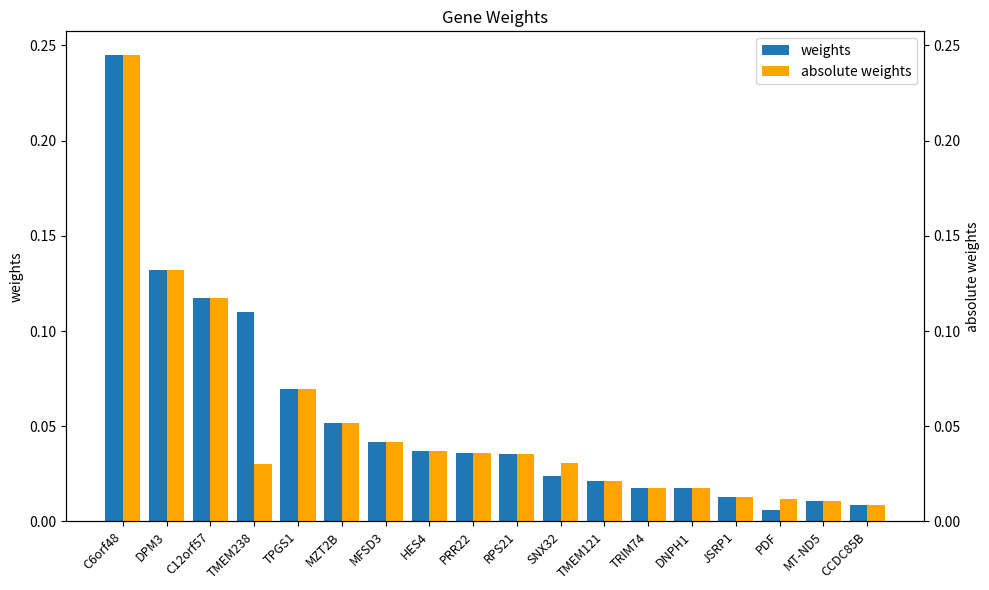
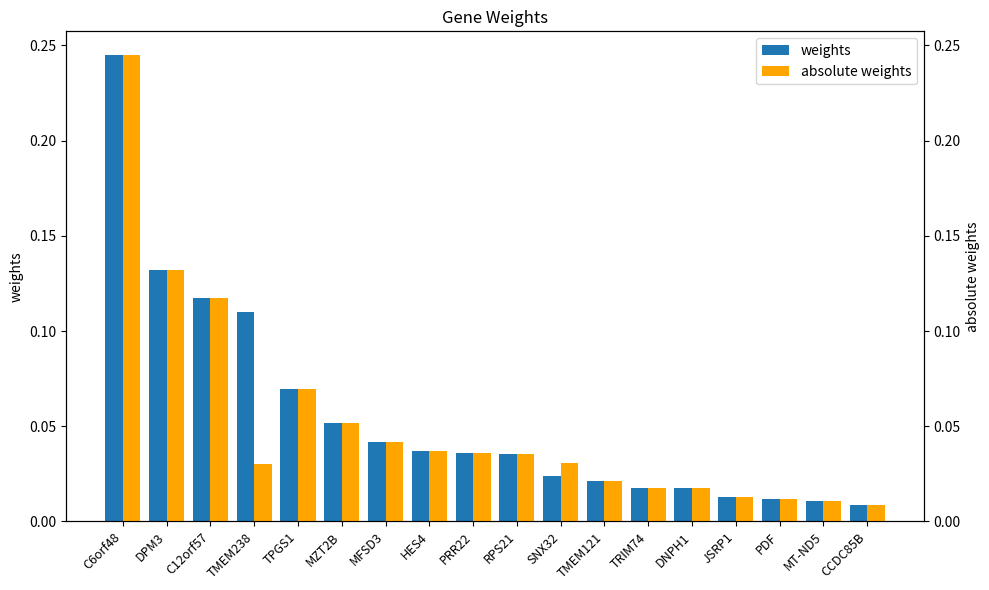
weights, PDF: 0.006 -> 0.012
